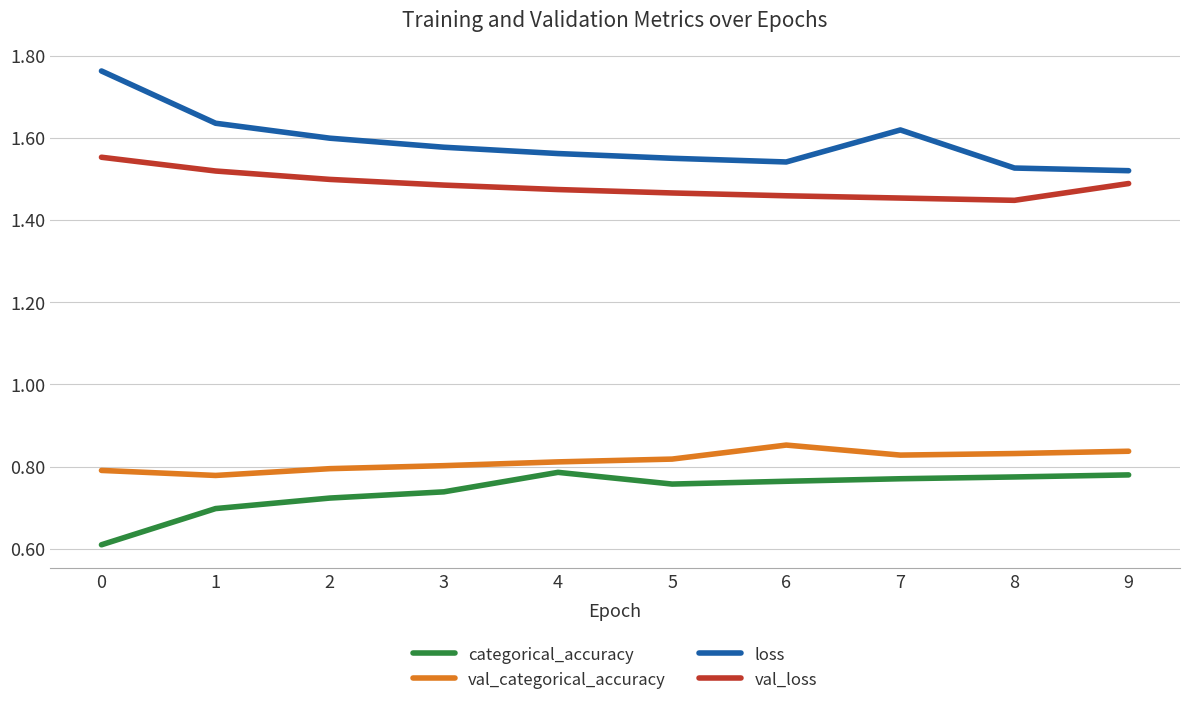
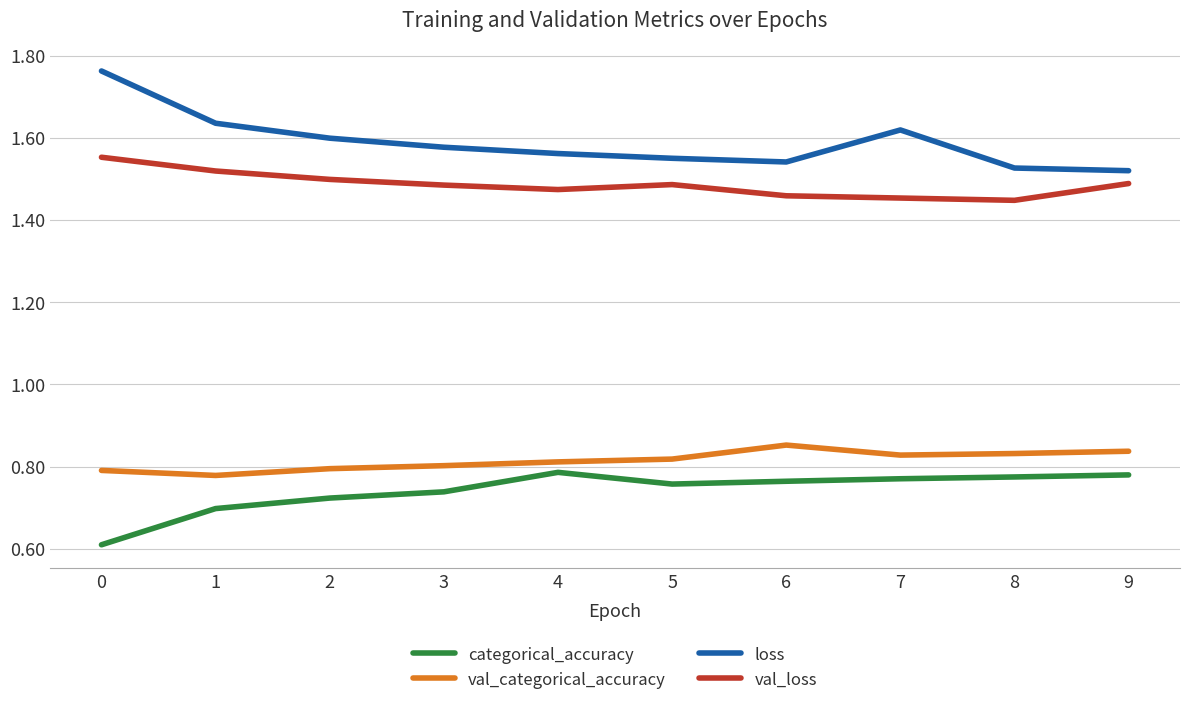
val_loss, 5: 1.47 -> 1.49
